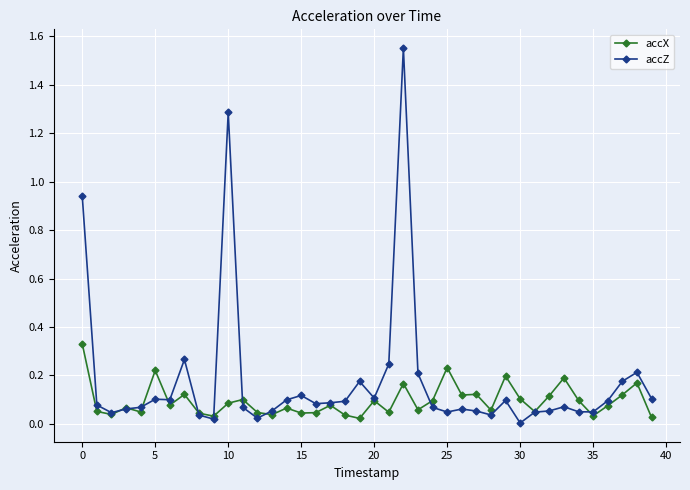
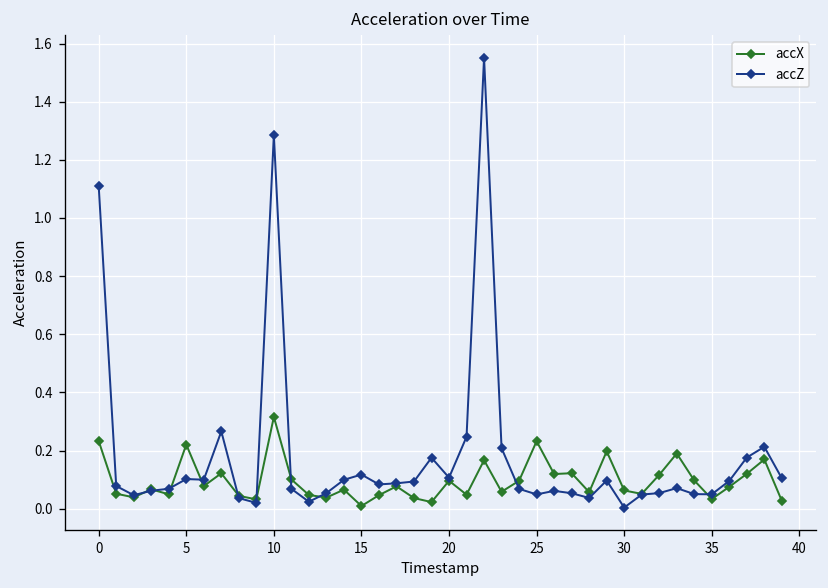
accX, 0: 0.33 -> 0.23
accZ, 0: 0.94 -> 1.11
accX, 10: 0.09 -> 0.32
accX, 15: 0.04 -> 0.01
accX, 30: 0.10 -> 0.06
